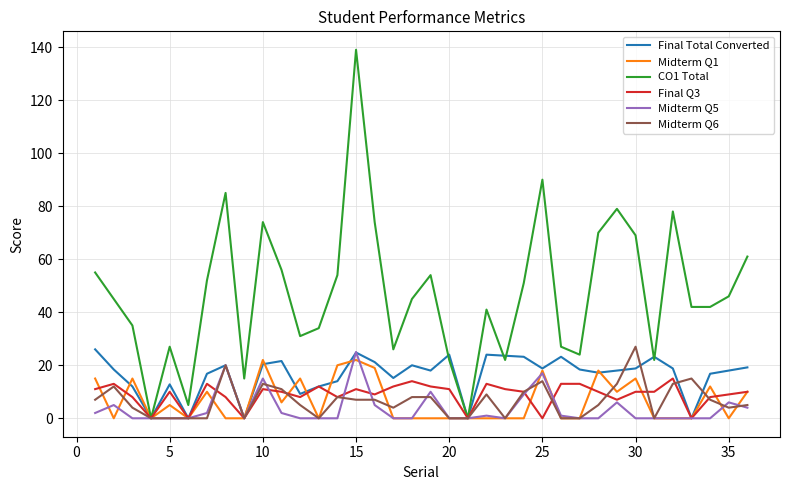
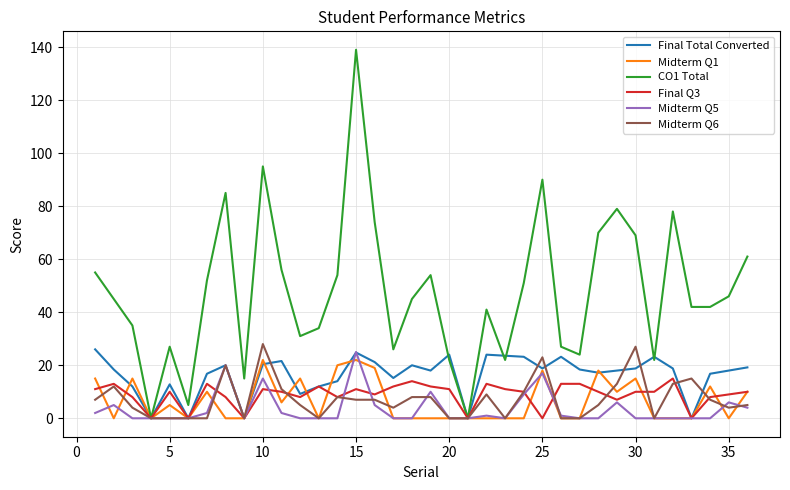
CO1 Total, 10: 74 -> 95
Midterm Q6, 10: 13 -> 28
Midterm Q6, 25: 14 -> 23
